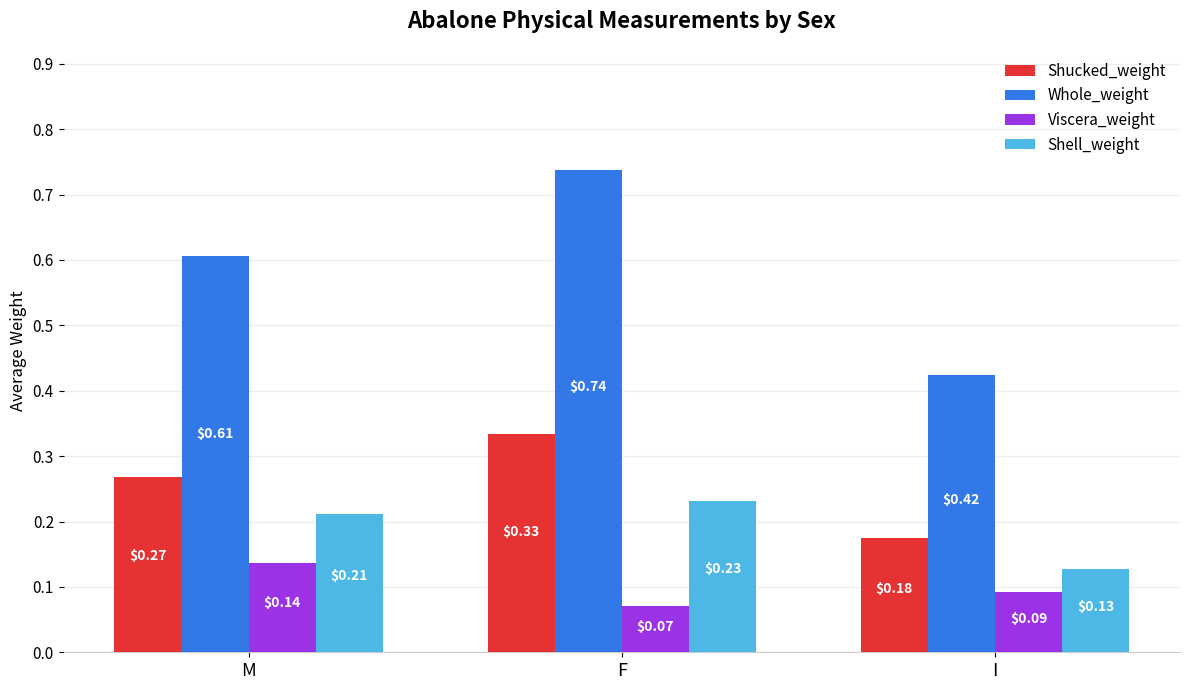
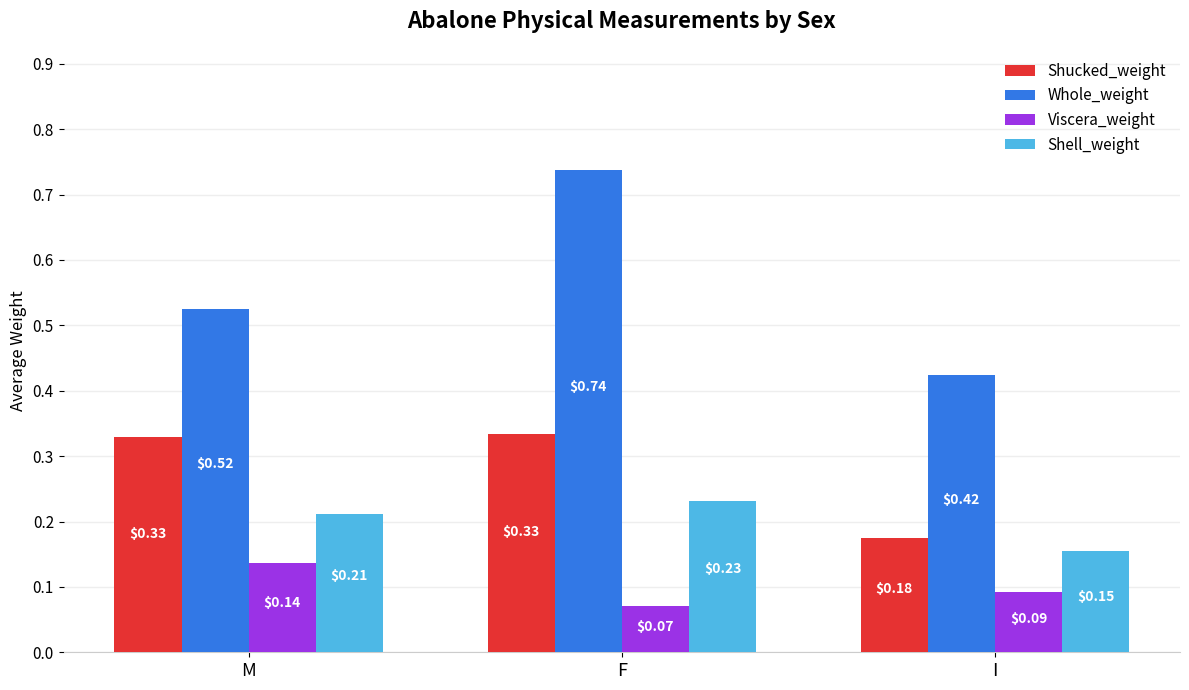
Shucked_weight, M: $0.27 -> $0.33
Whole_weight, M: $0.61 -> $0.52
Shell_weight, I: $0.13 -> $0.15
